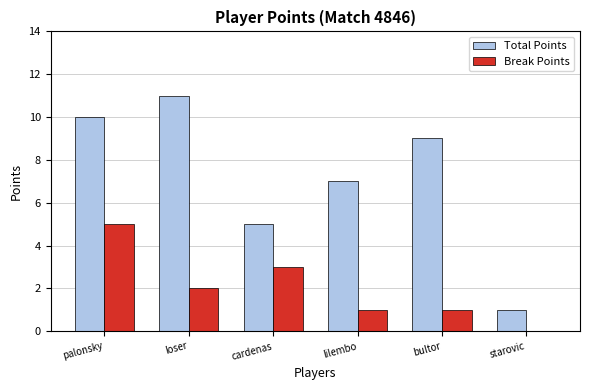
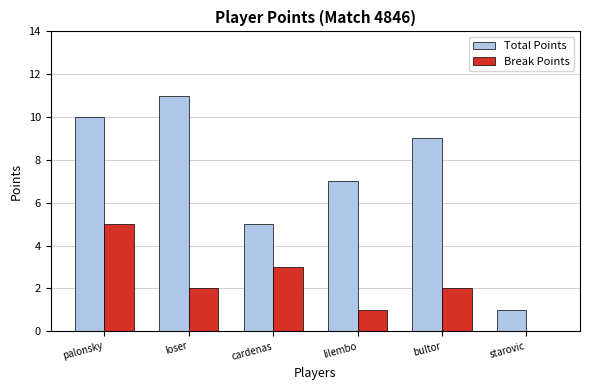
Break Points, bultor: 1 -> 2
